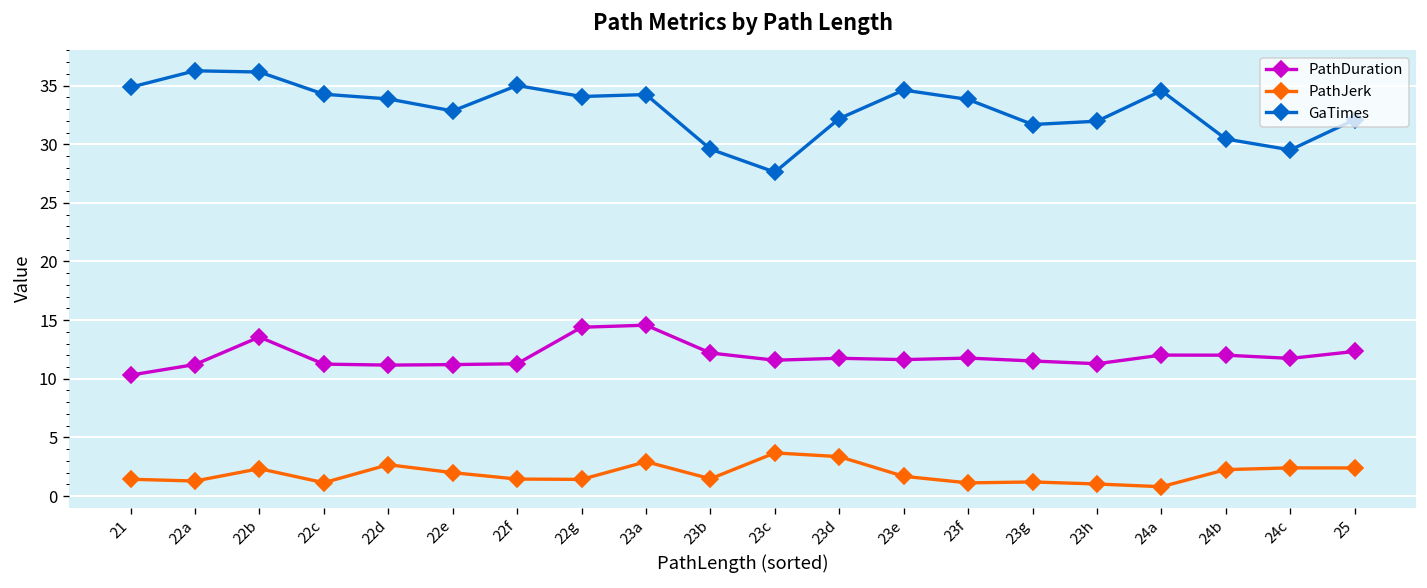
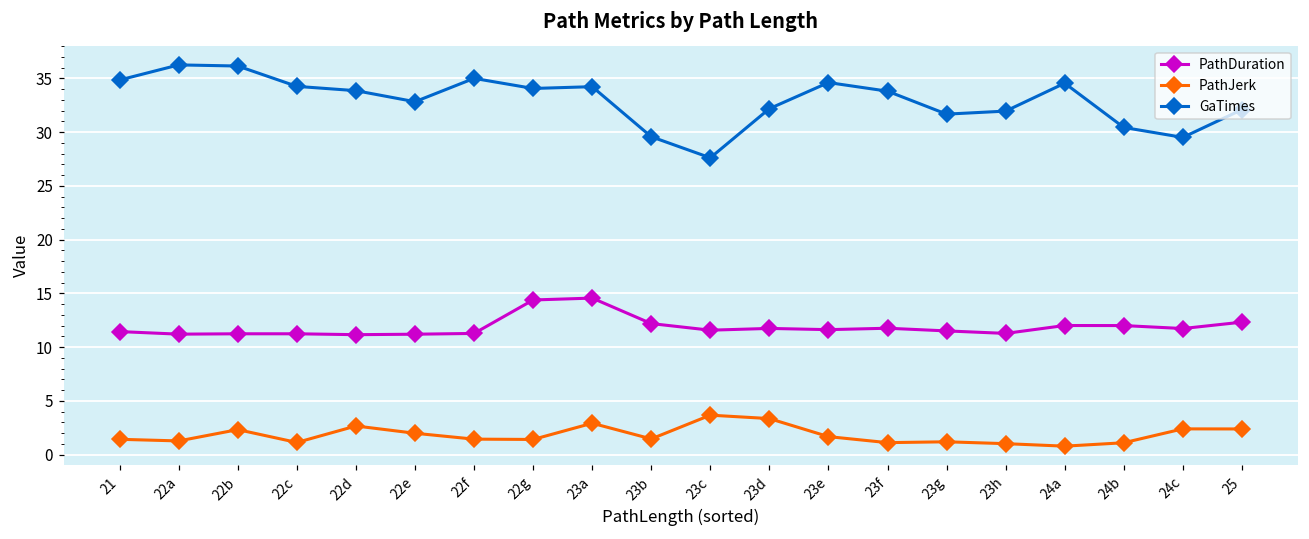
PathDuration, 21: 10 -> 11
PathDuration, 22b: 14 -> 11
PathJerk, 24b: 2 -> 1
